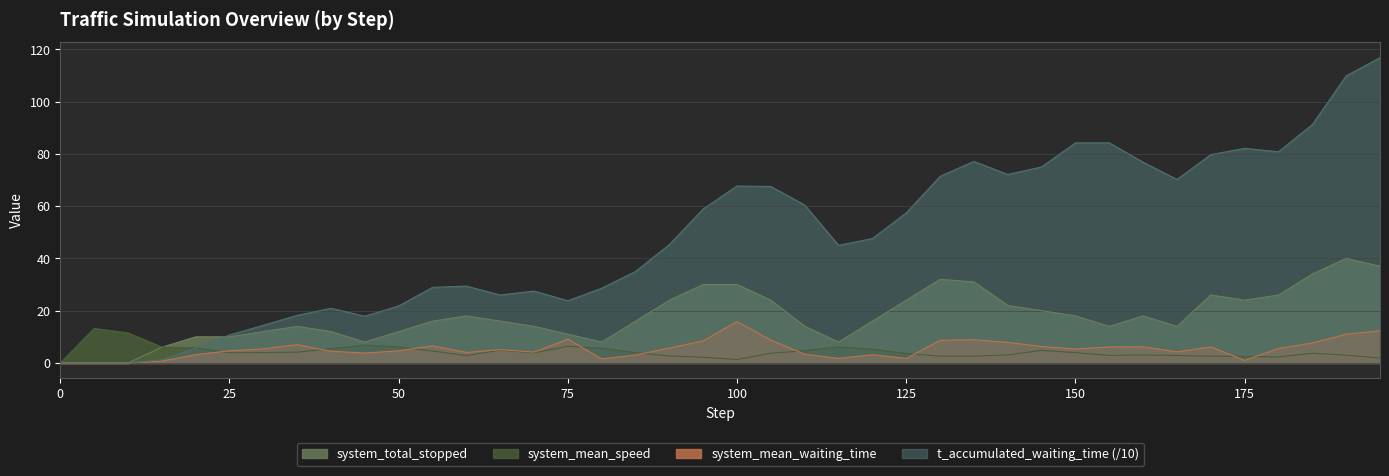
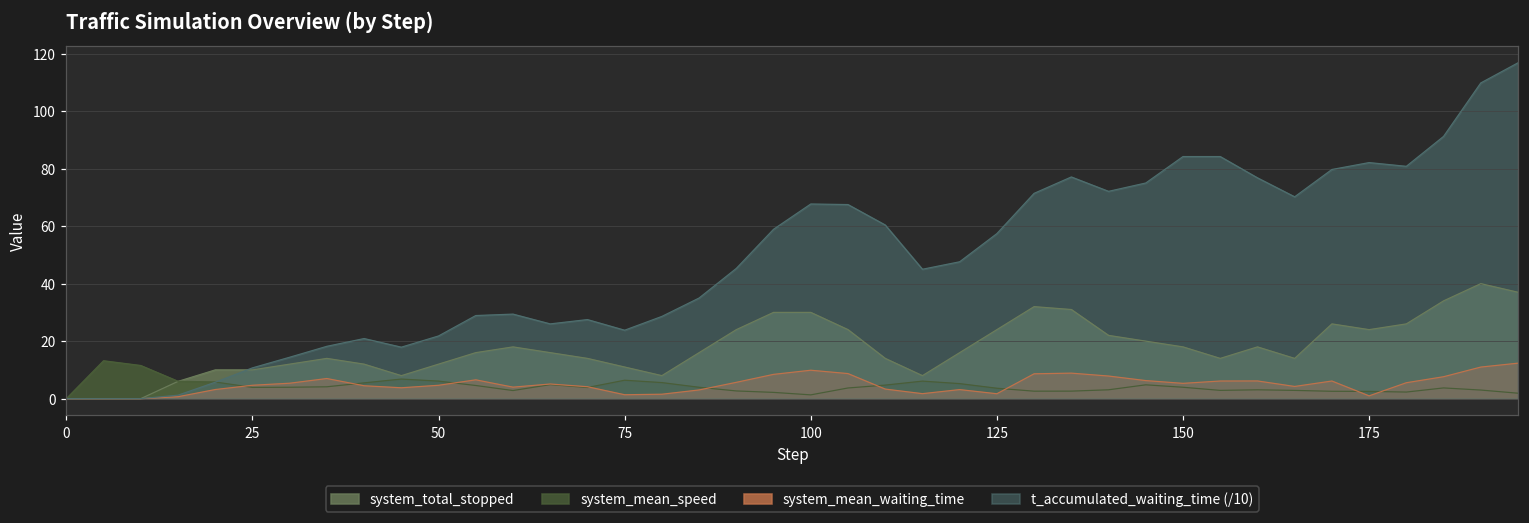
system_mean_waiting_time, 75: 9 -> 1
system_mean_waiting_time, 100: 16 -> 10
